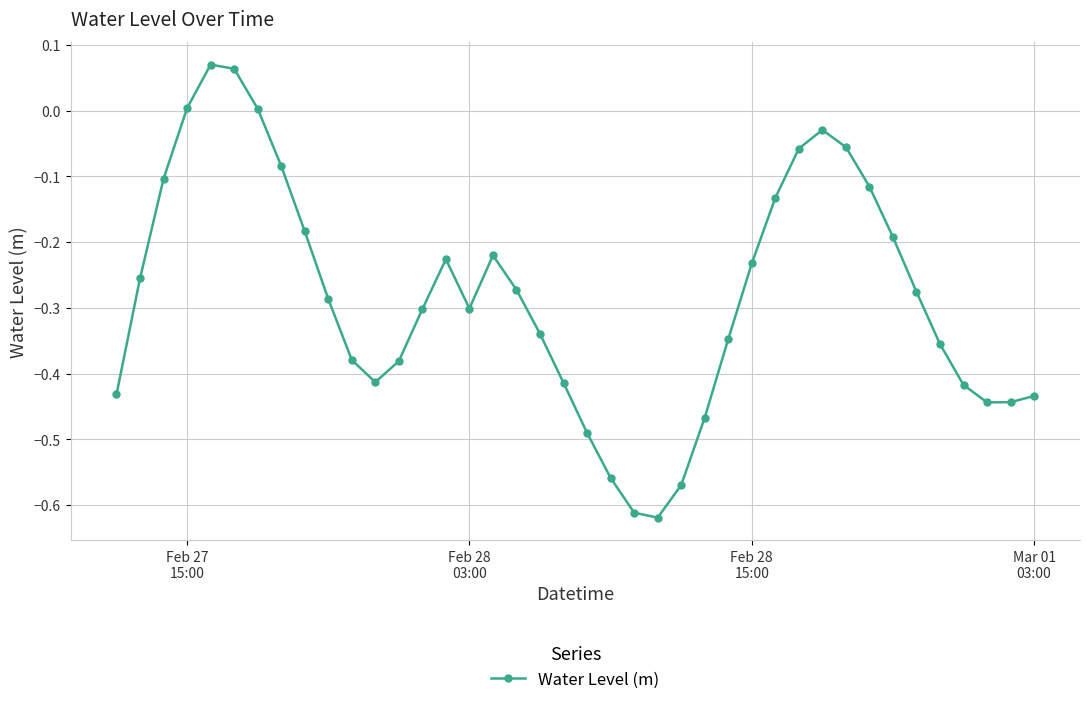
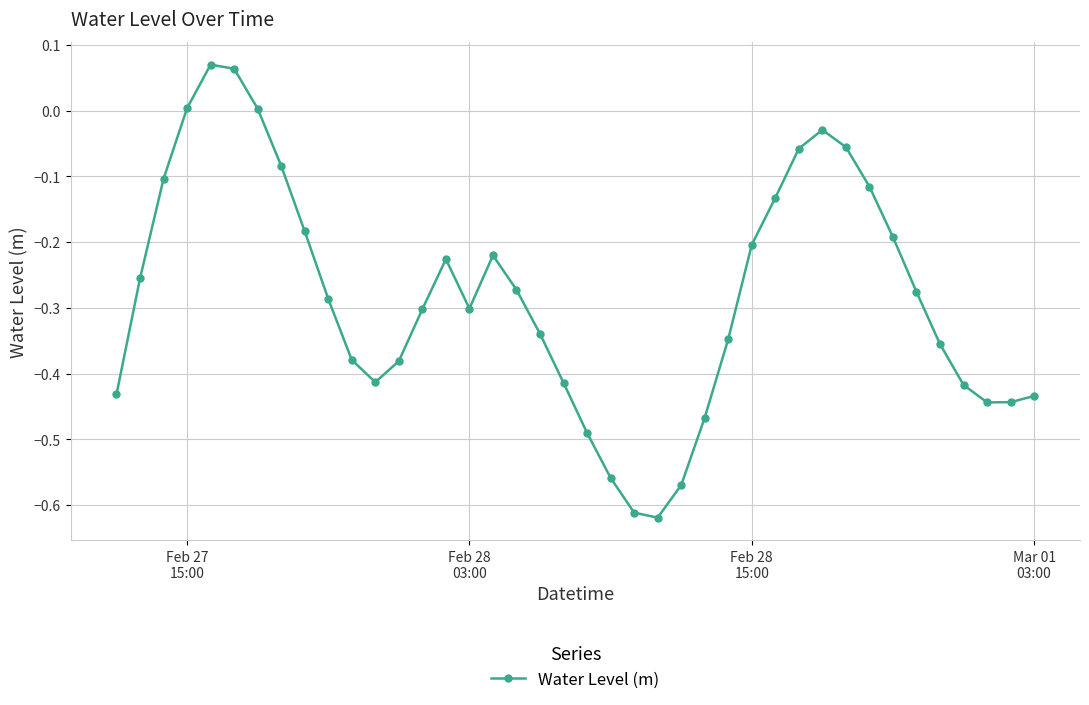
Feb 28 15:00: -0.23 -> -0.20
